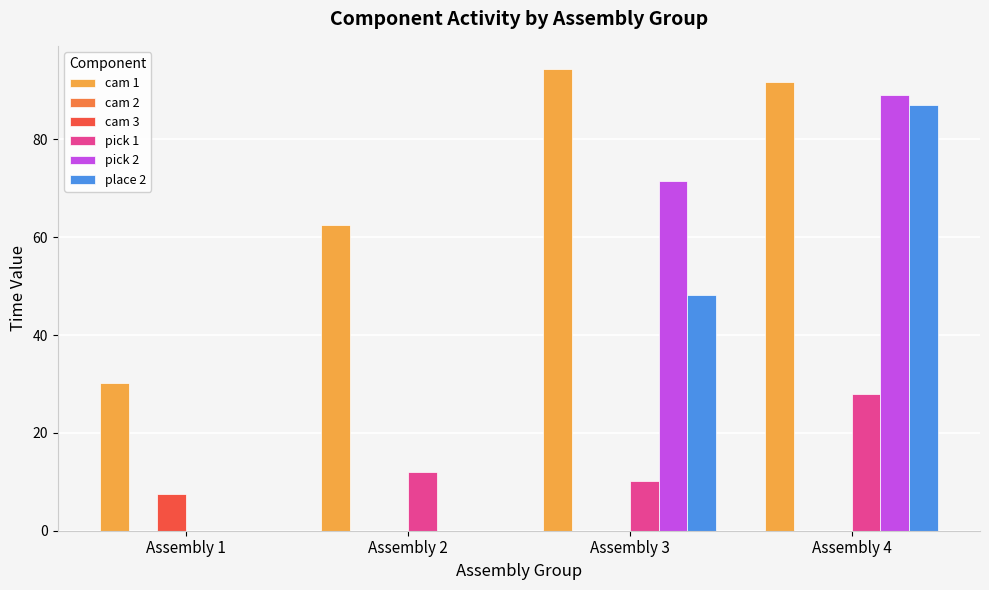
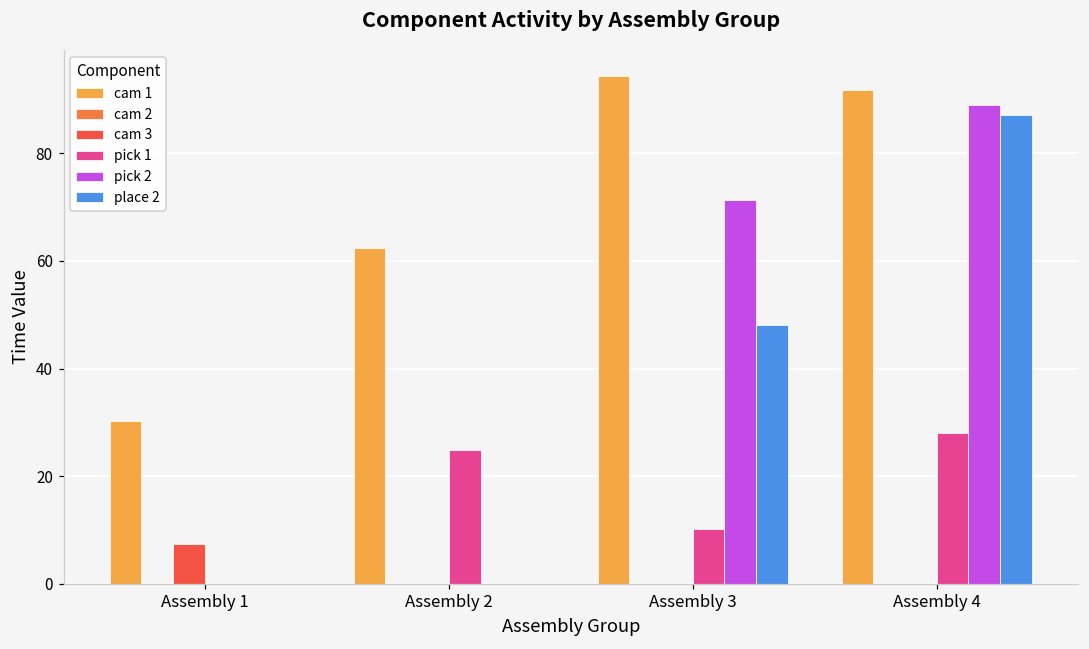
pick 1, Assembly 2: 12 -> 25
